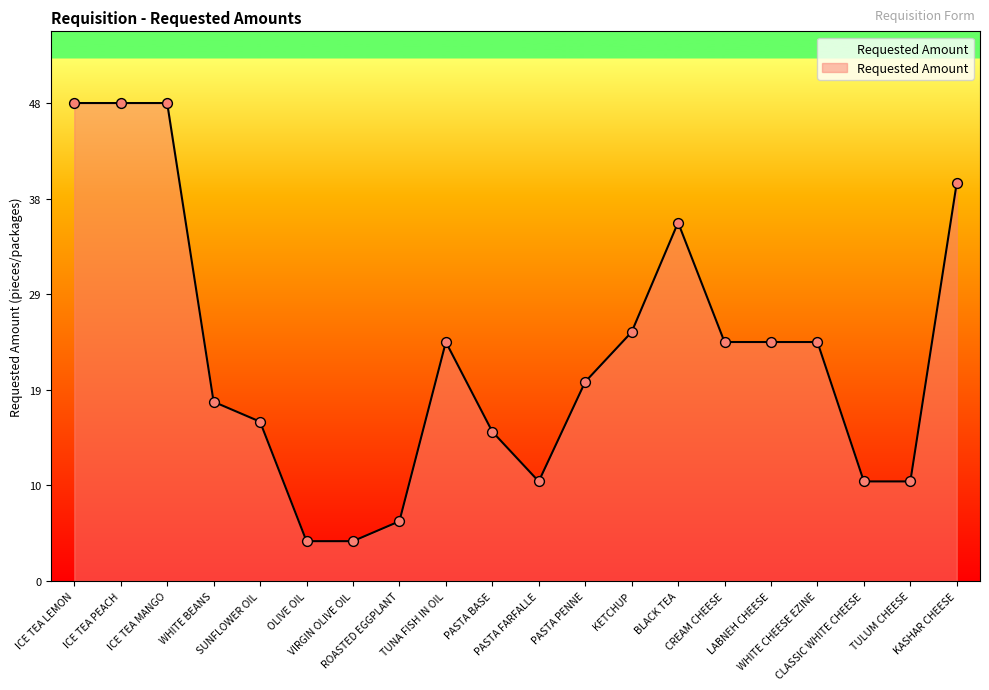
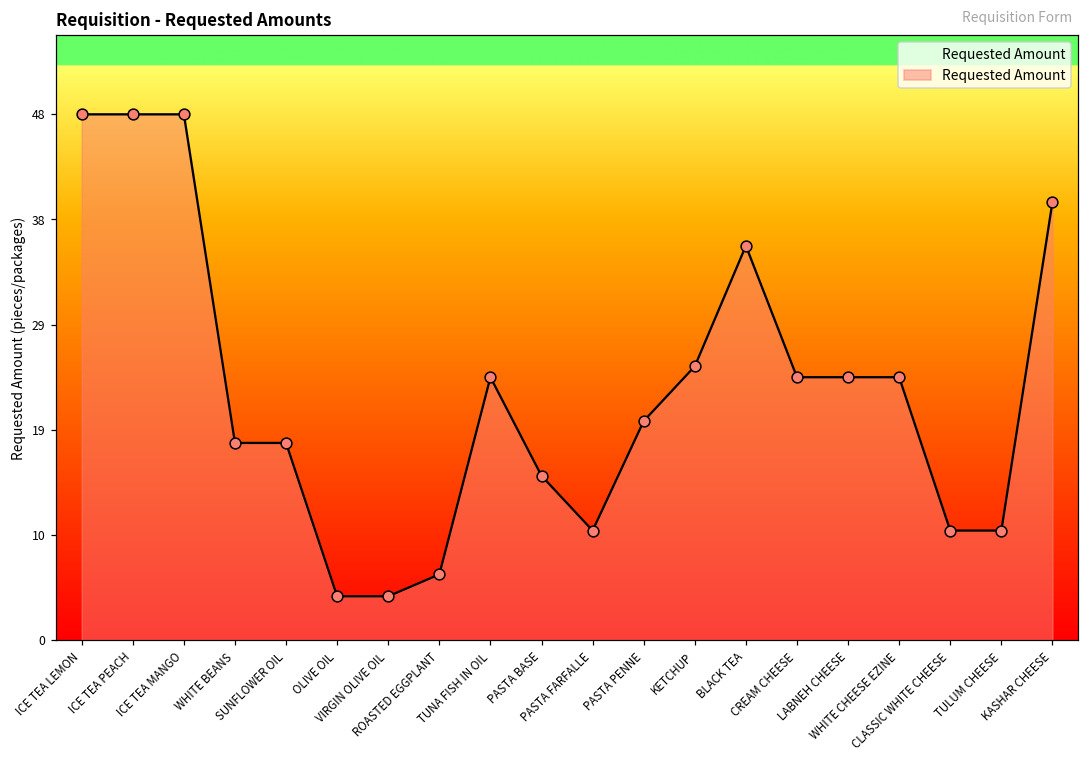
SUNFLOWER OIL: 16 -> 18
